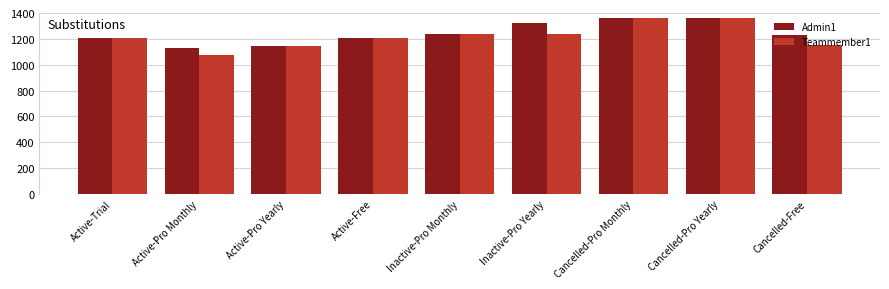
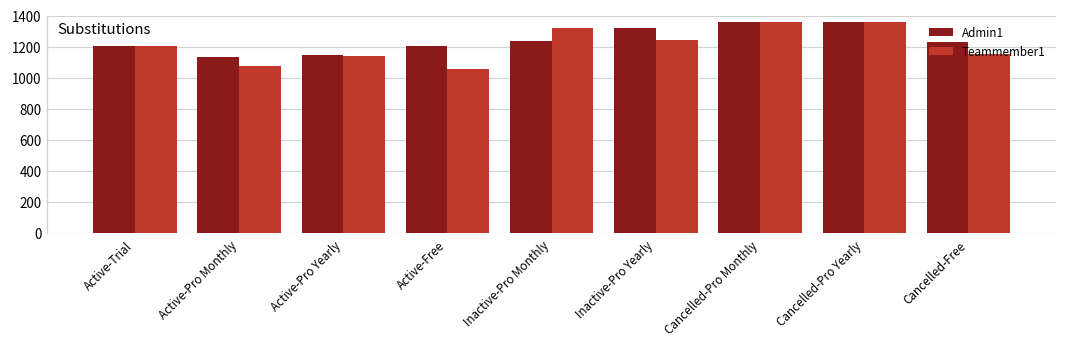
Teammember1, Active-Free: 1210 -> 1060
Teammember1, Inactive-Pro Monthly: 1240 -> 1320
